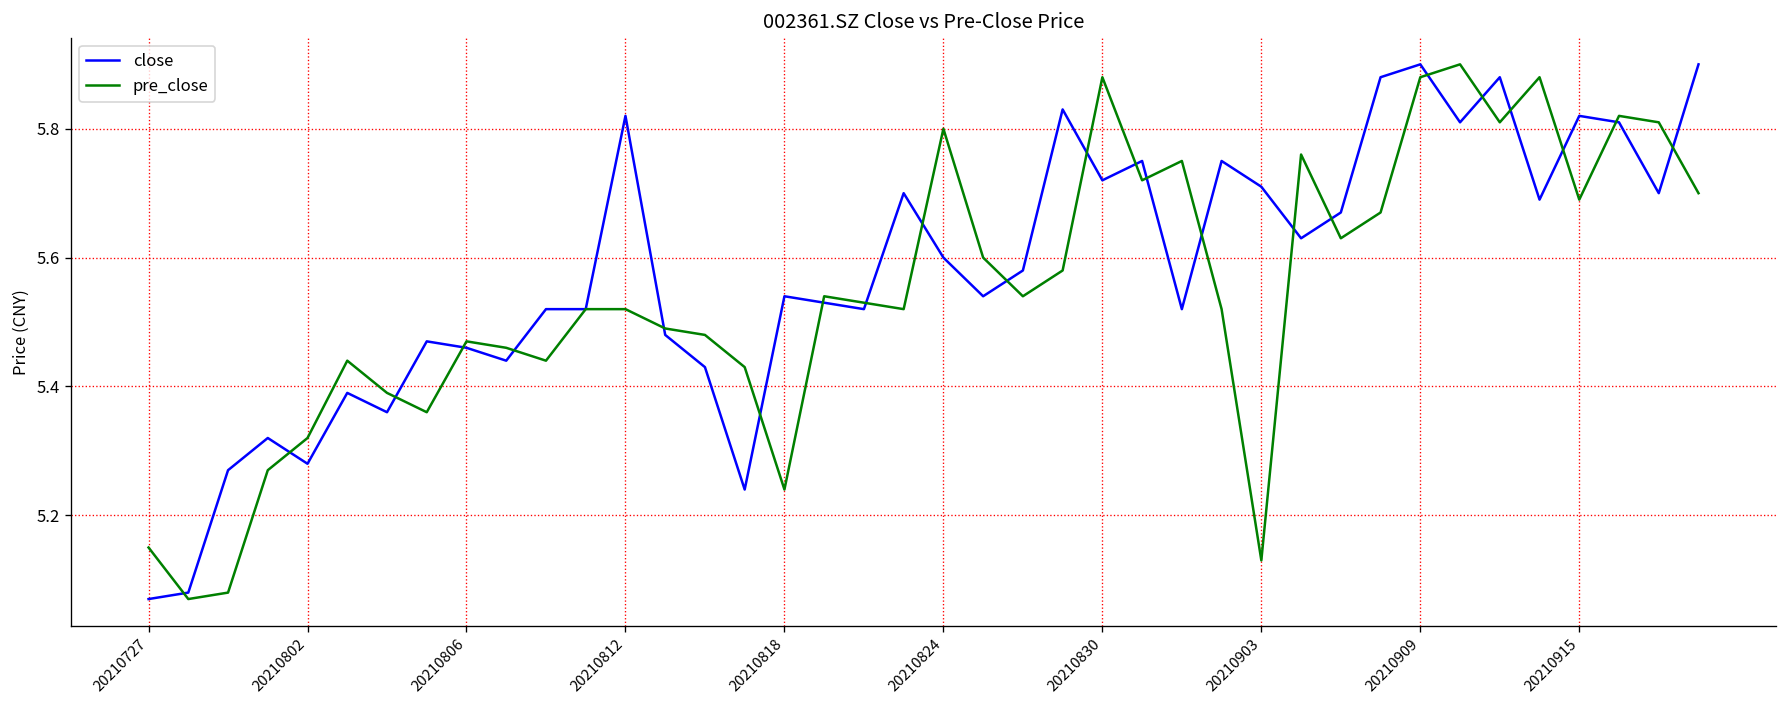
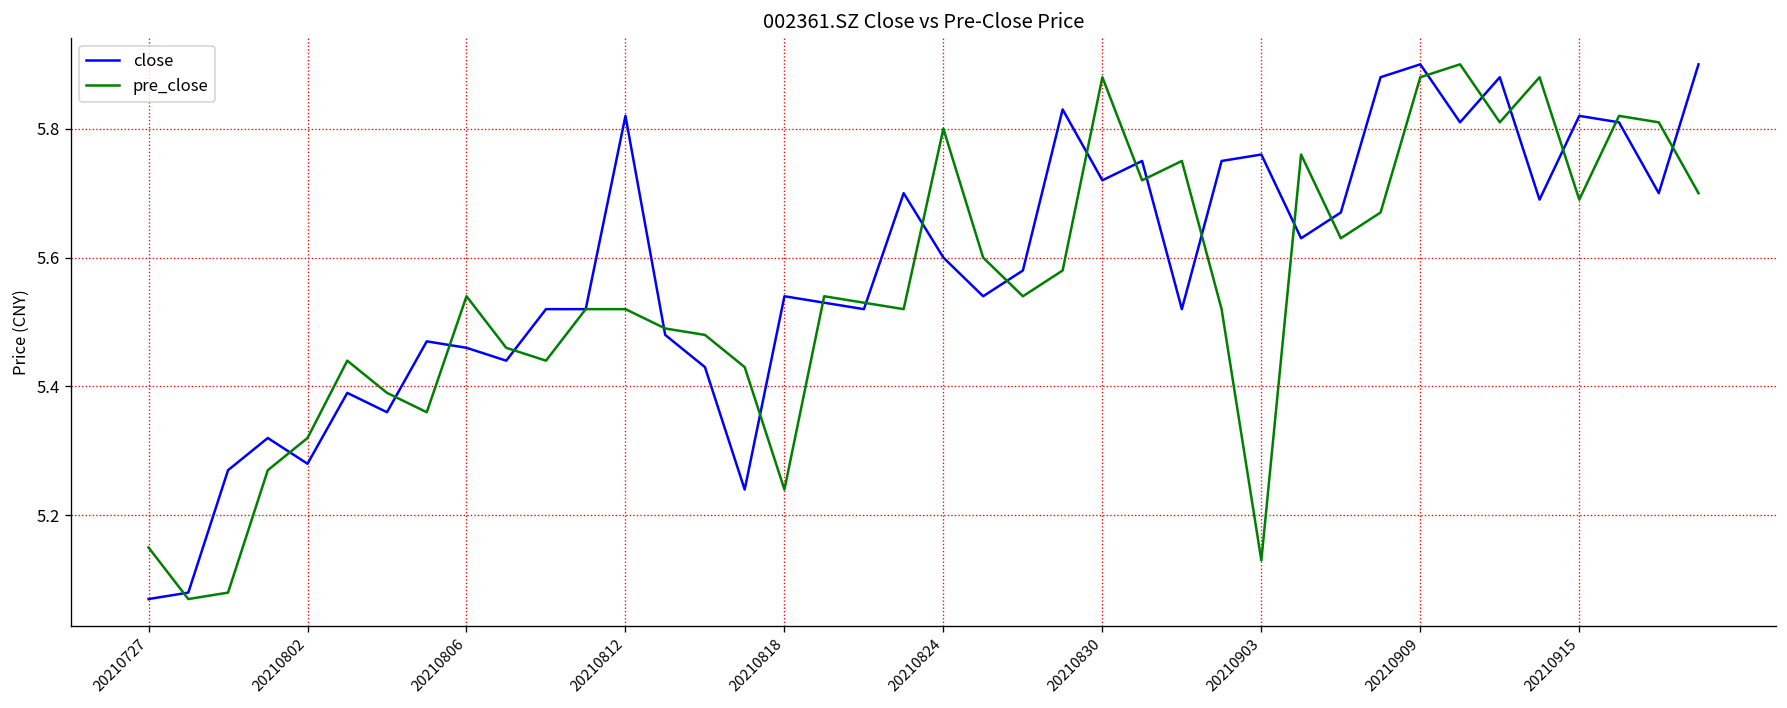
pre_close, 20210806: 5.47 -> 5.54
close, 20210903: 5.71 -> 5.76
